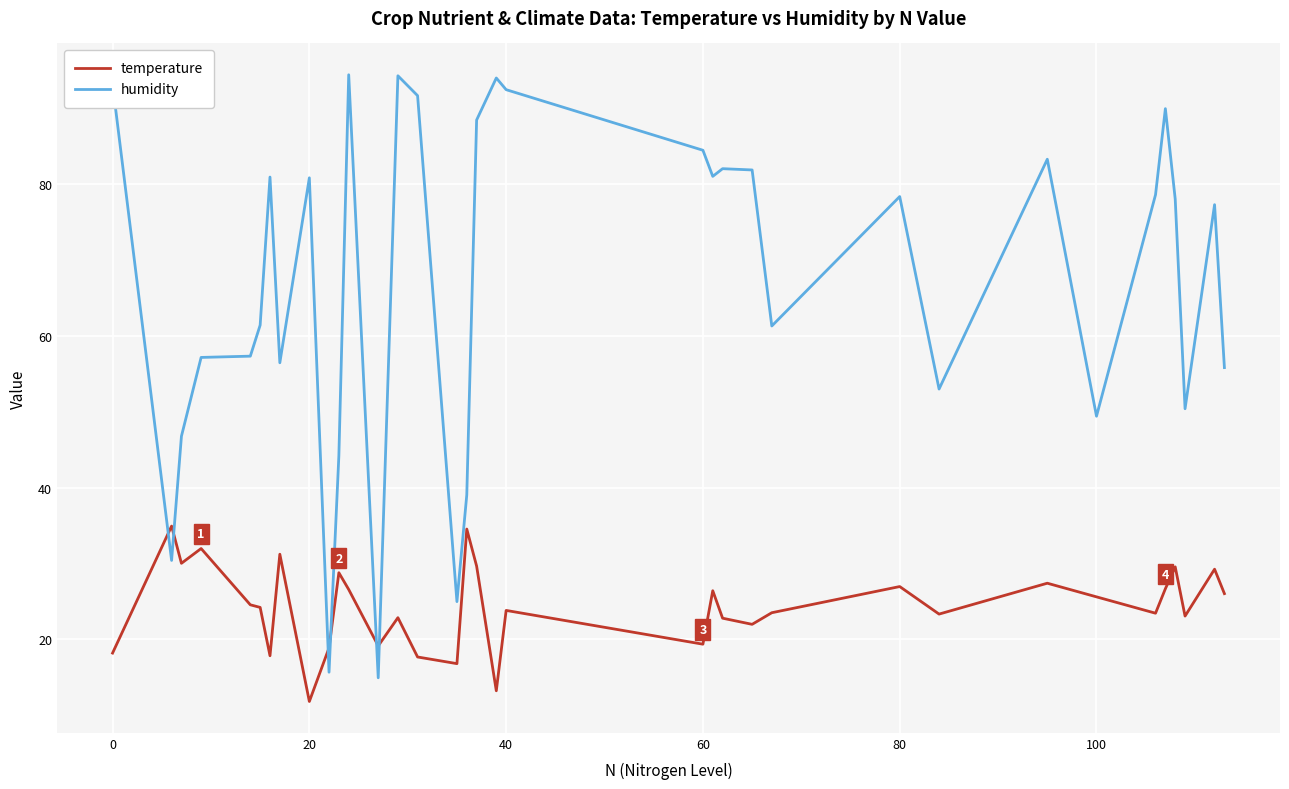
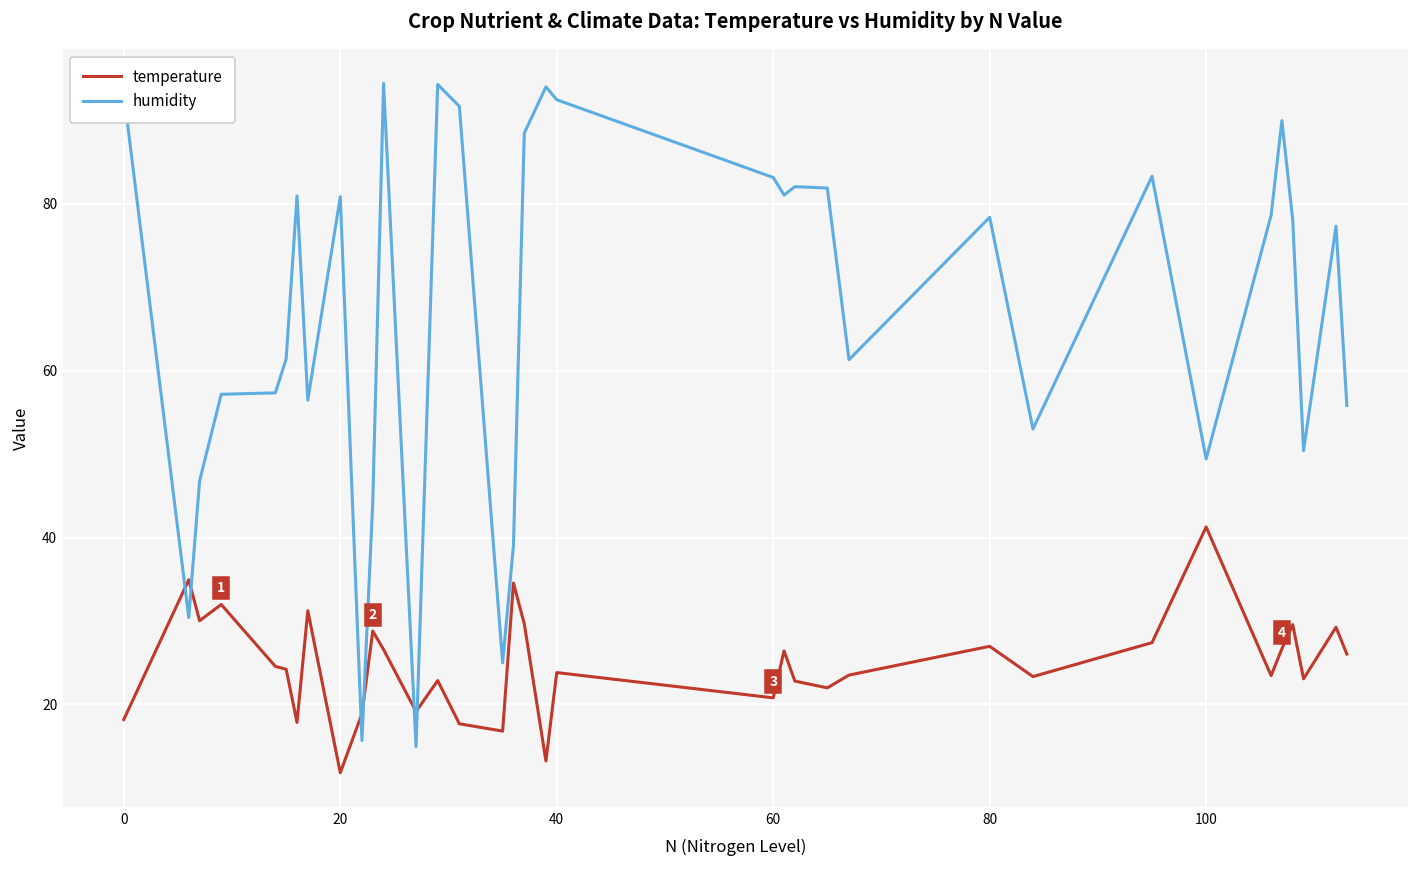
temperature, 60: 19 -> 21
humidity, 60: 84 -> 83
temperature, 100: 26 -> 41
